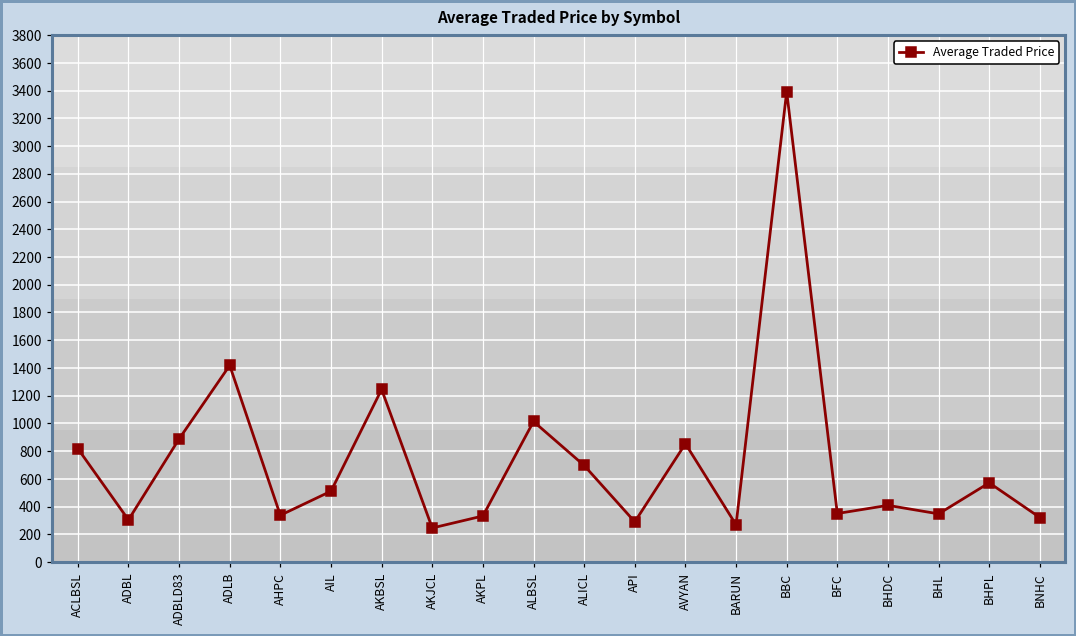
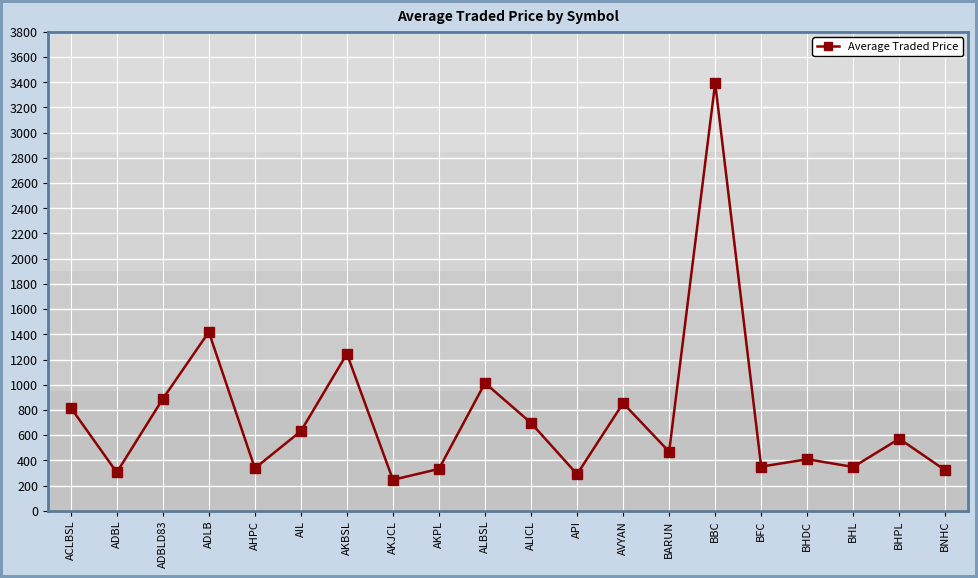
AIL: 510 -> 630
BARUN: 270 -> 470
